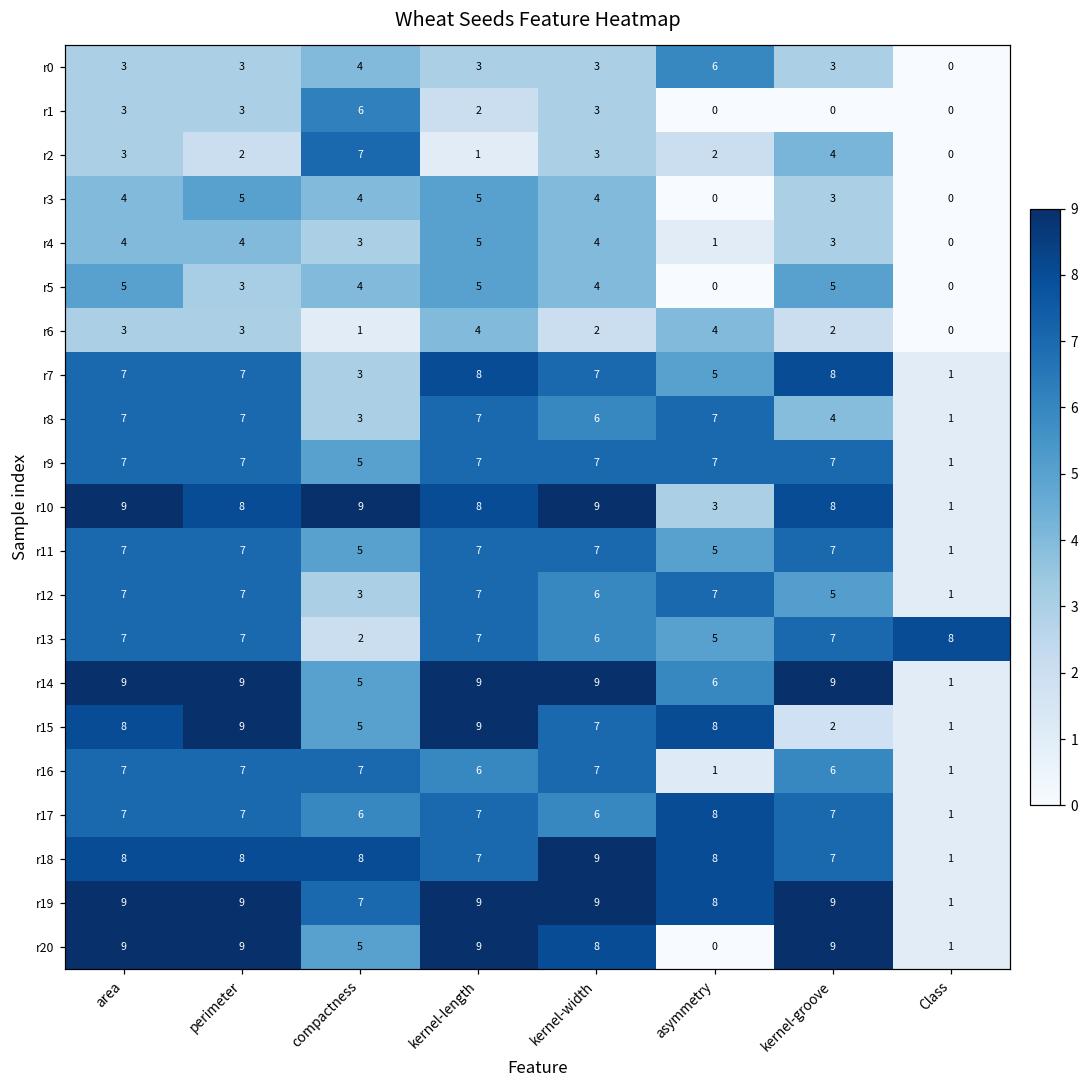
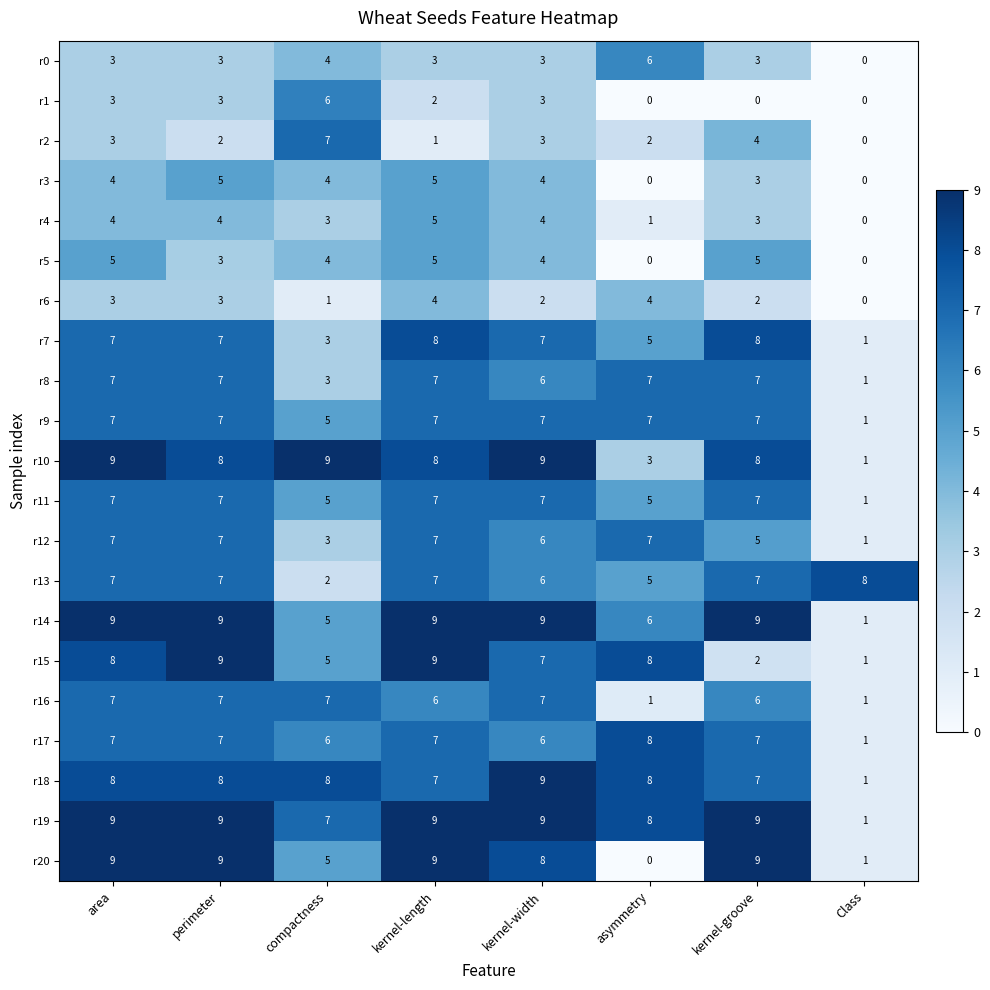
r8, kernel-groove: 4 -> 7
